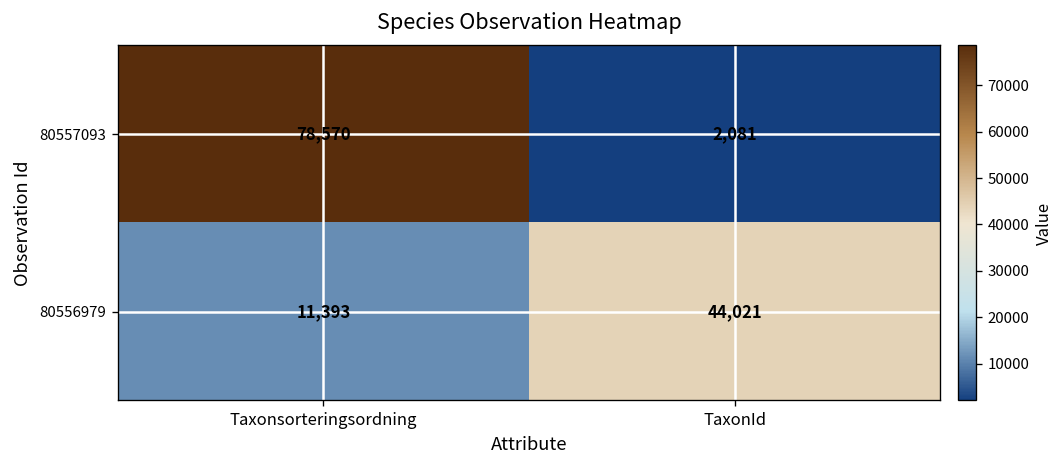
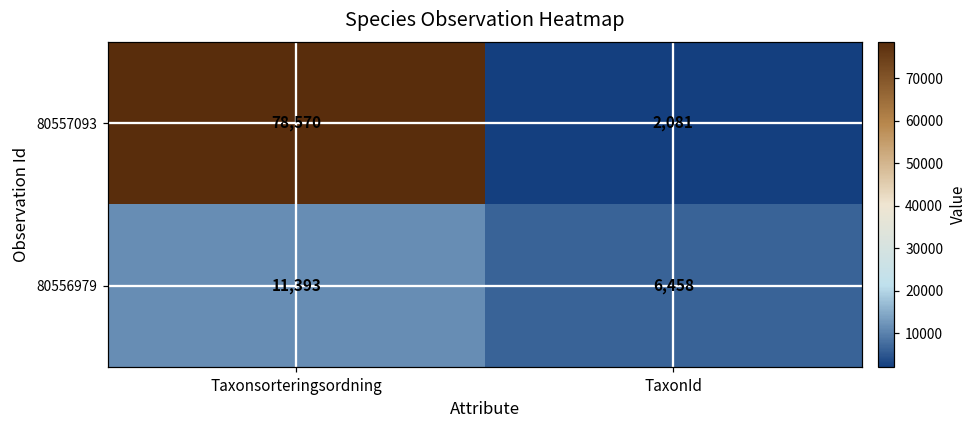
80556979, TaxonId: 44,021 -> 6,458
